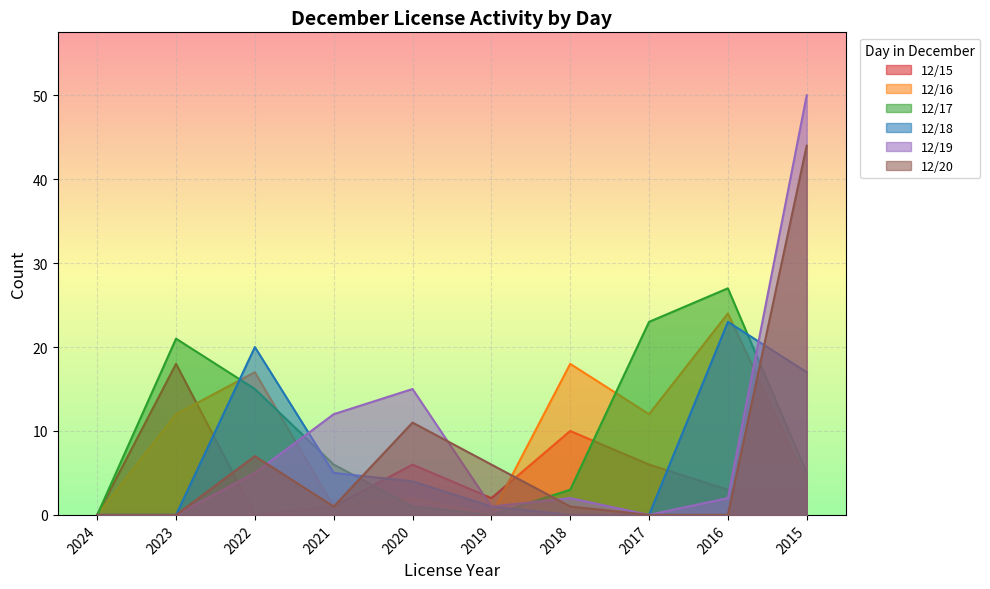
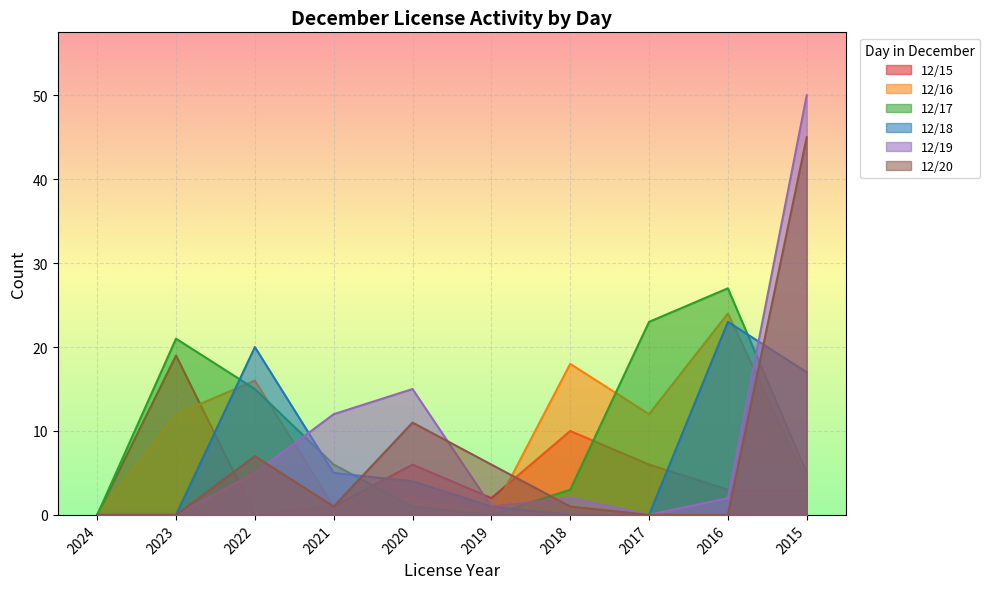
12/15, 2023: 18 -> 19
12/16, 2022: 17 -> 16
12/20, 2015: 44 -> 45
